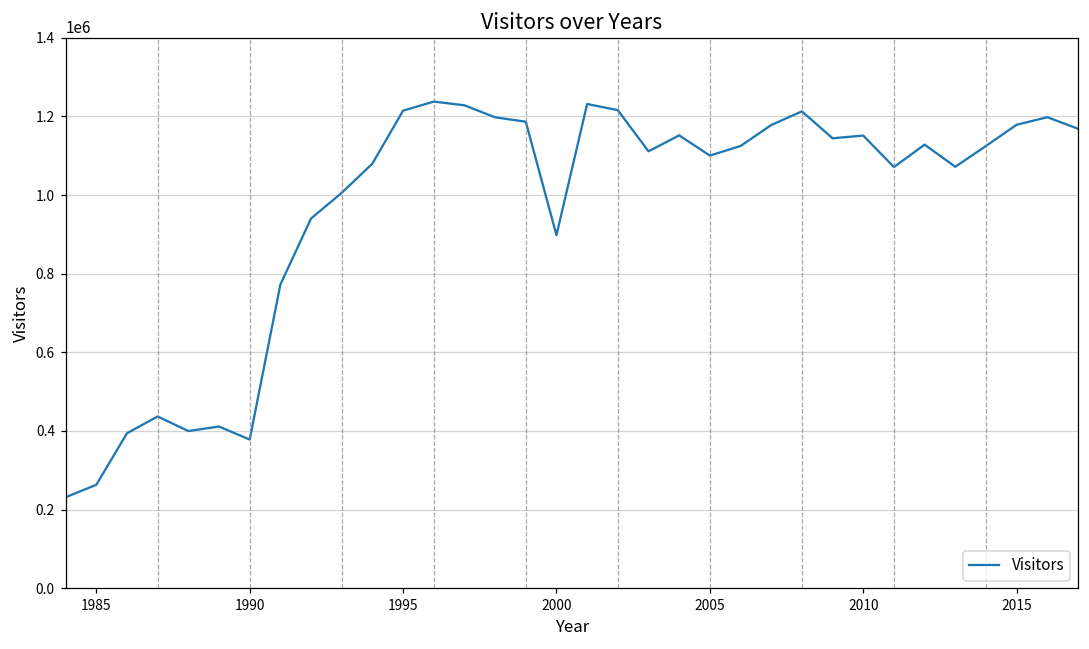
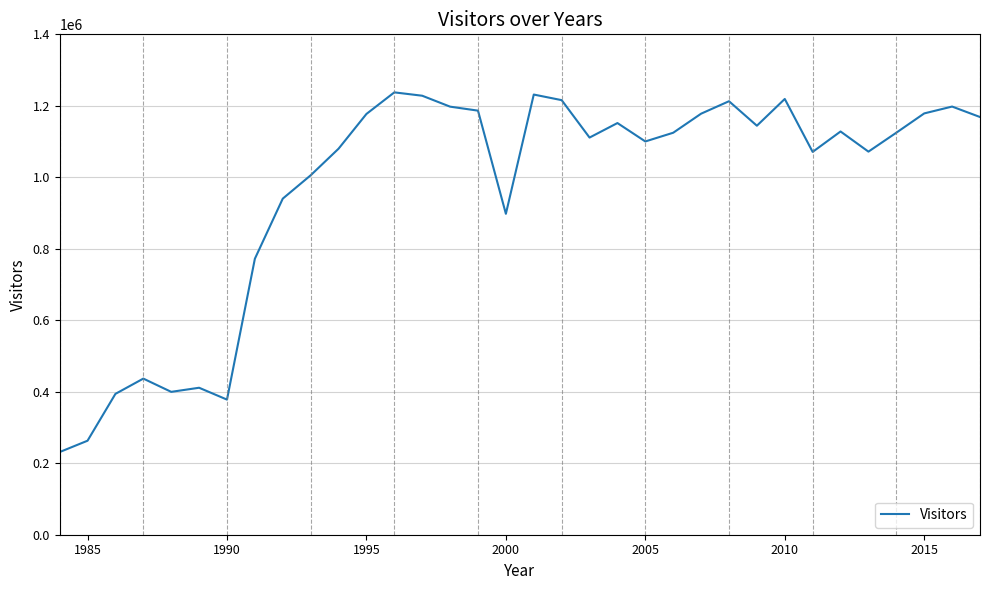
1995: 1210000 -> 1180000
2010: 1150000 -> 1220000
